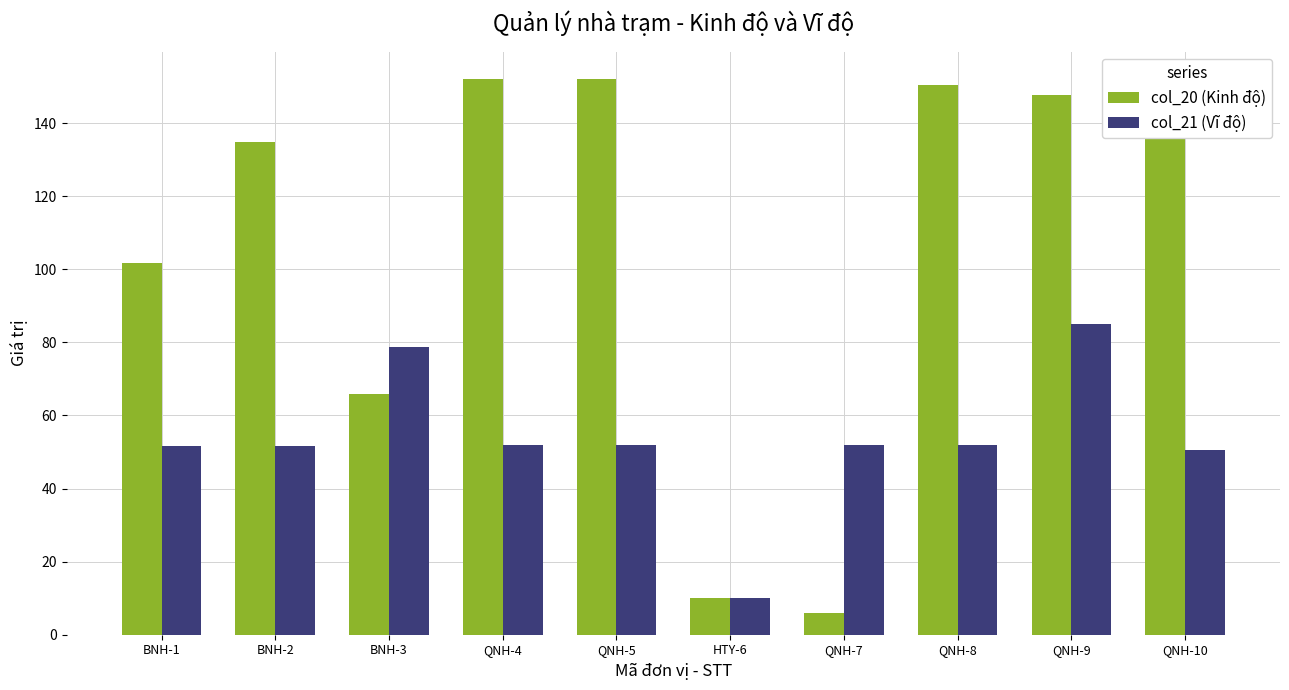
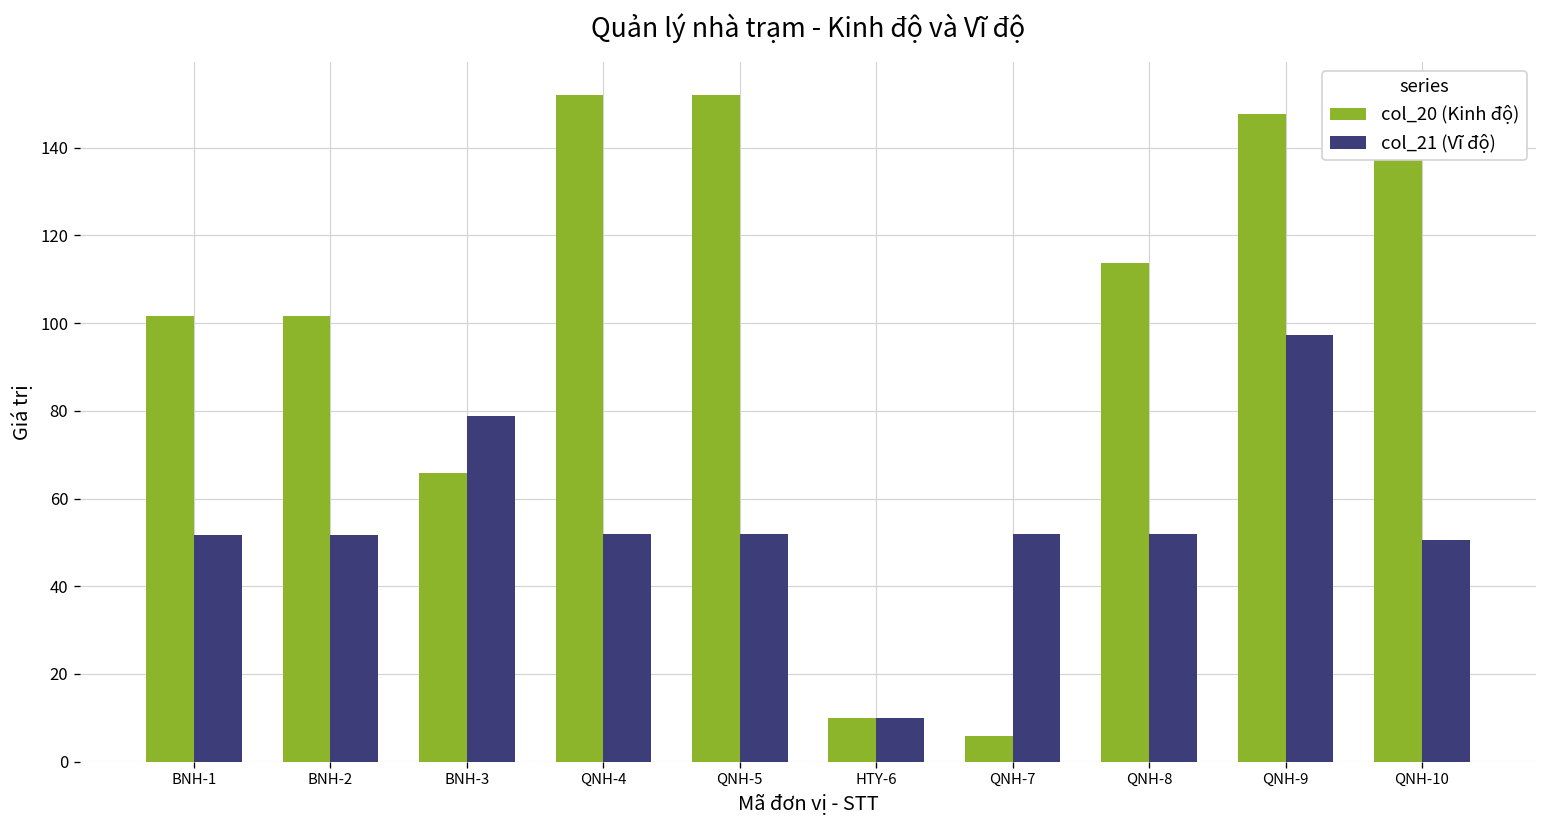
col_20 (Kinh độ), BNH-2: 135 -> 102
col_20 (Kinh độ), QNH-8: 151 -> 114
col_21 (Vĩ độ), QNH-9: 85 -> 97
